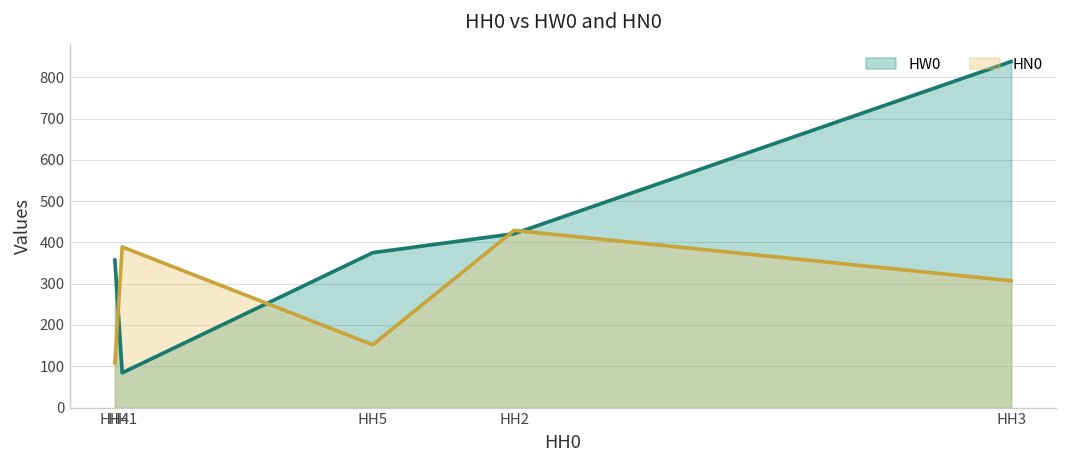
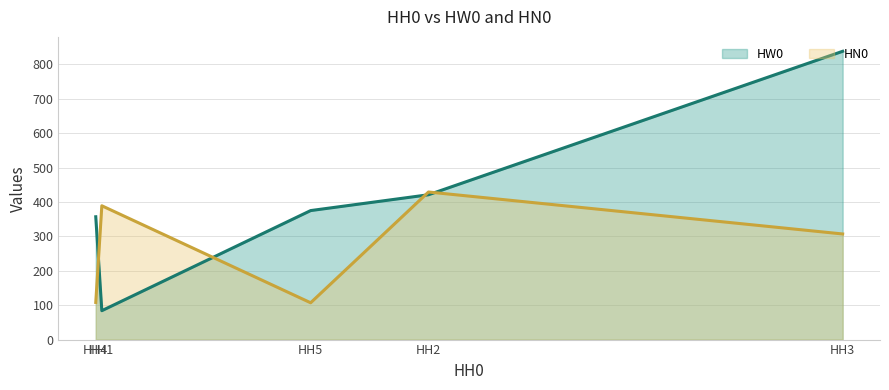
HN0, HH5: 150 -> 110
